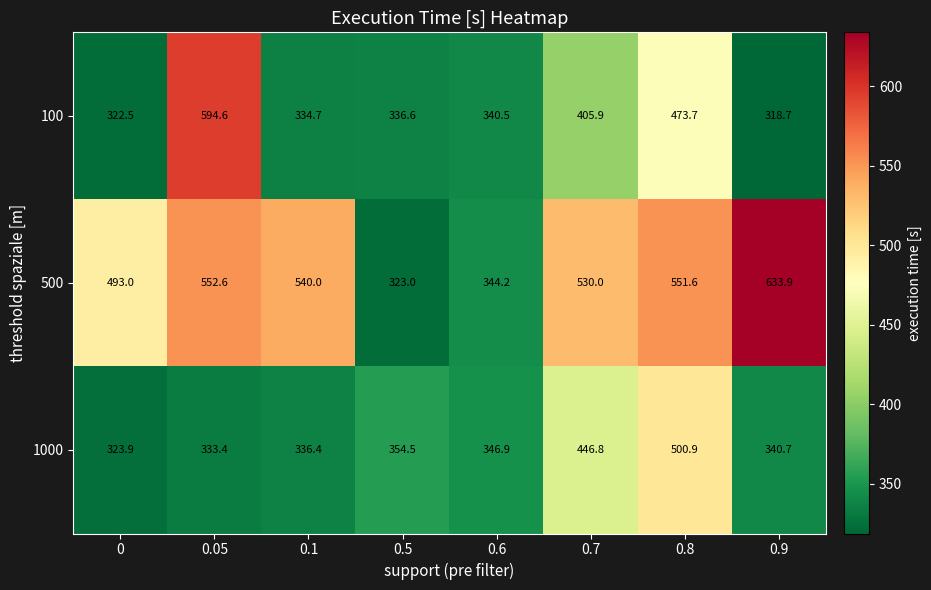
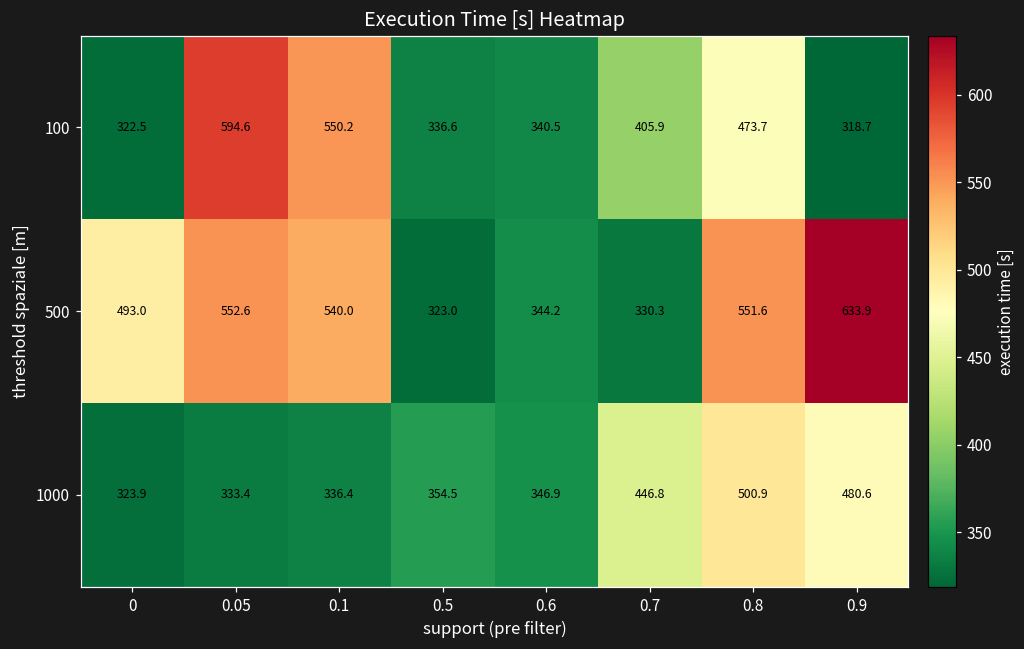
100, 0.1: 334.7 -> 550.2
500, 0.7: 530.0 -> 330.3
1000, 0.9: 340.7 -> 480.6
